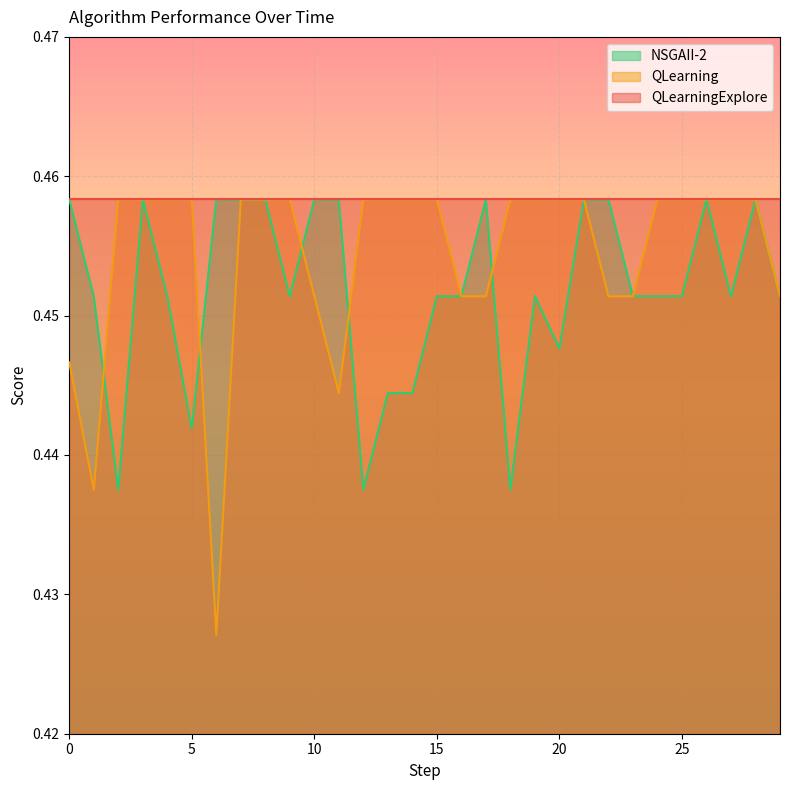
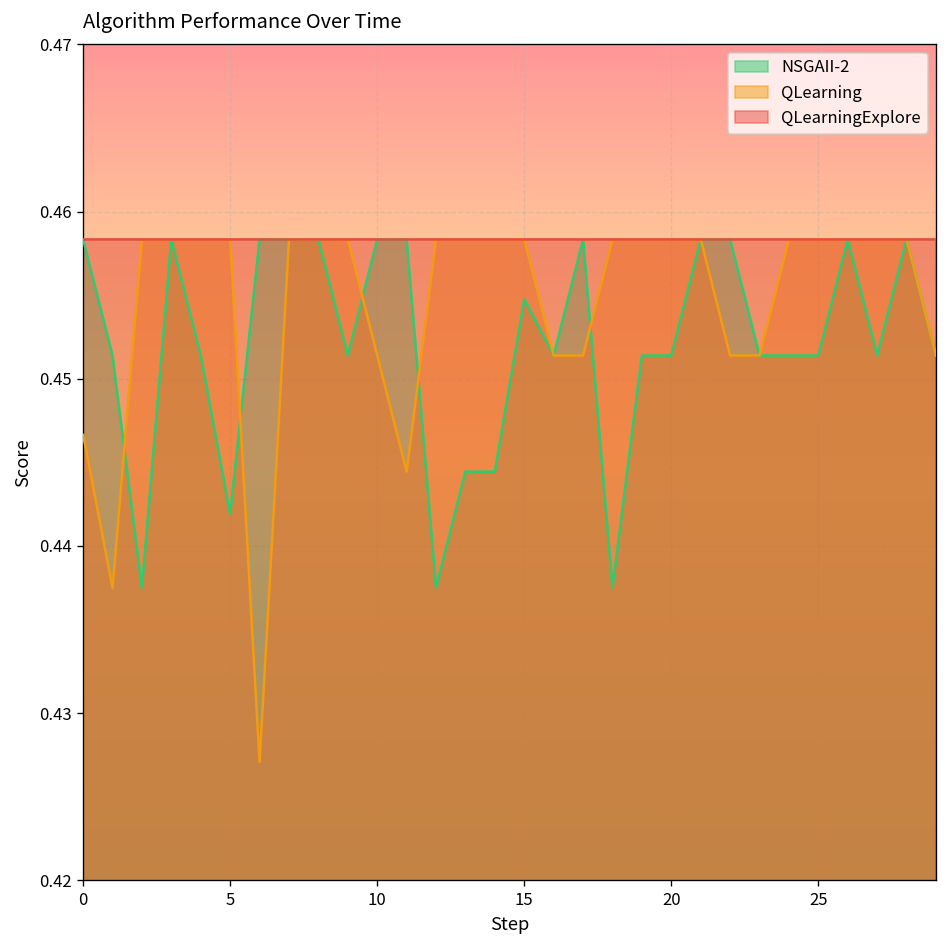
NSGAII-2, 15: 0.4514 -> 0.4548
NSGAII-2, 20: 0.4476 -> 0.4514
